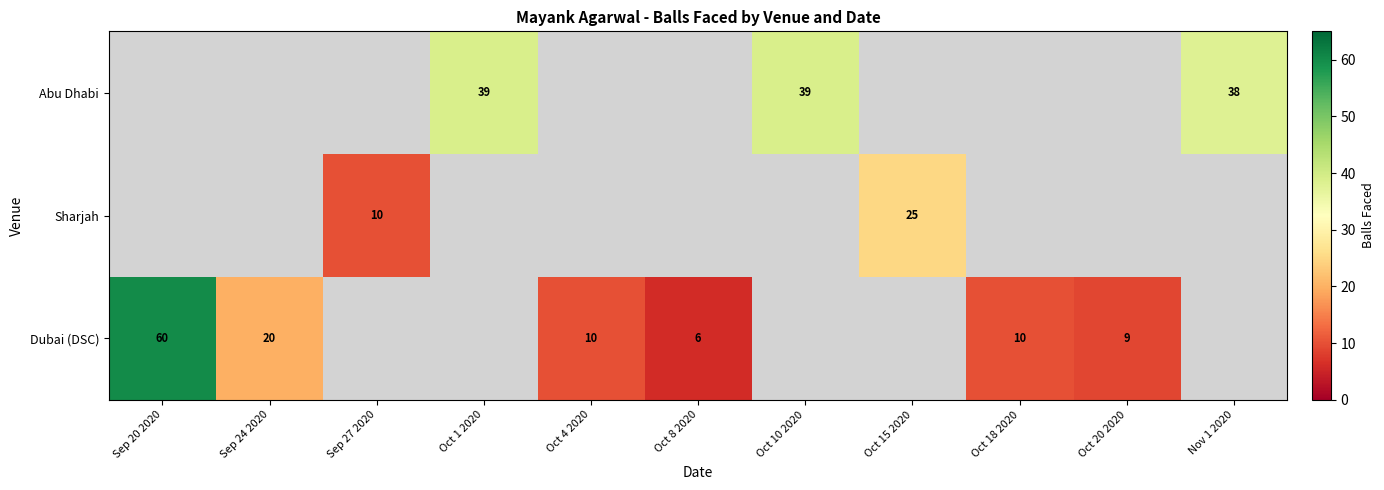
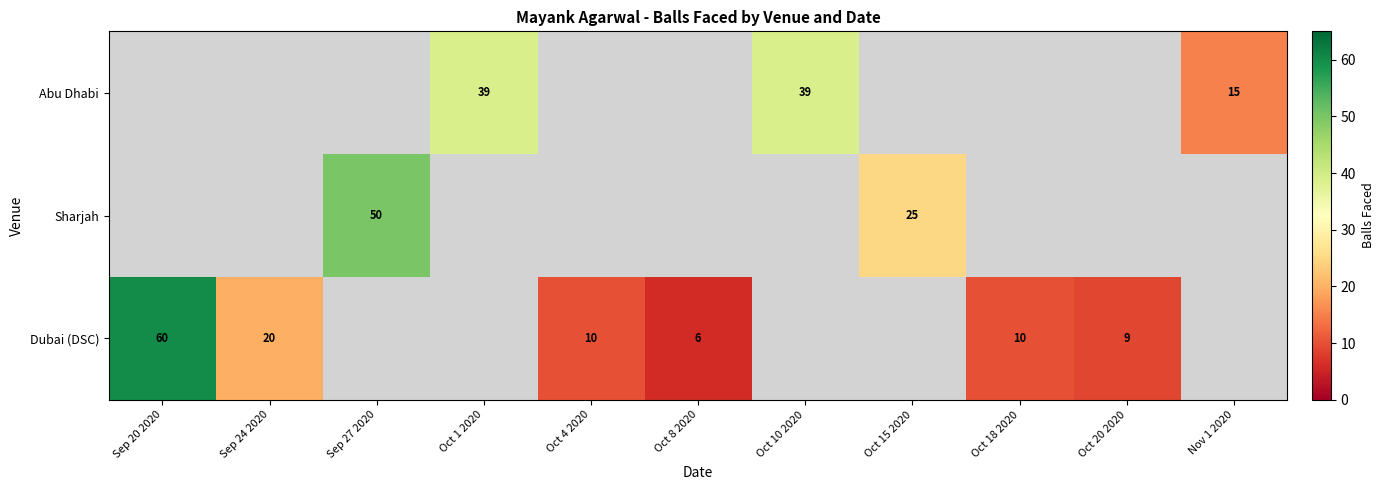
Abu Dhabi, Nov 1 2020: 38 -> 15
Sharjah, Sep 27 2020: 10 -> 50
